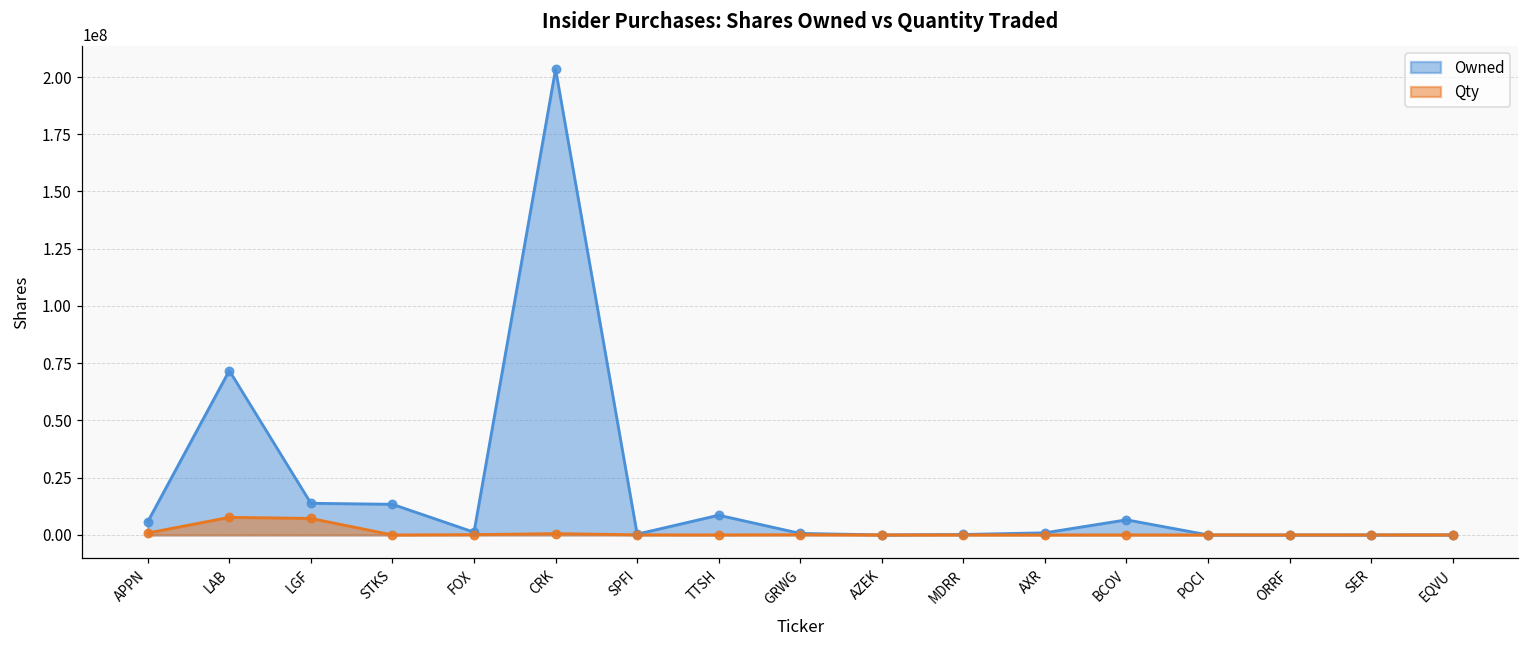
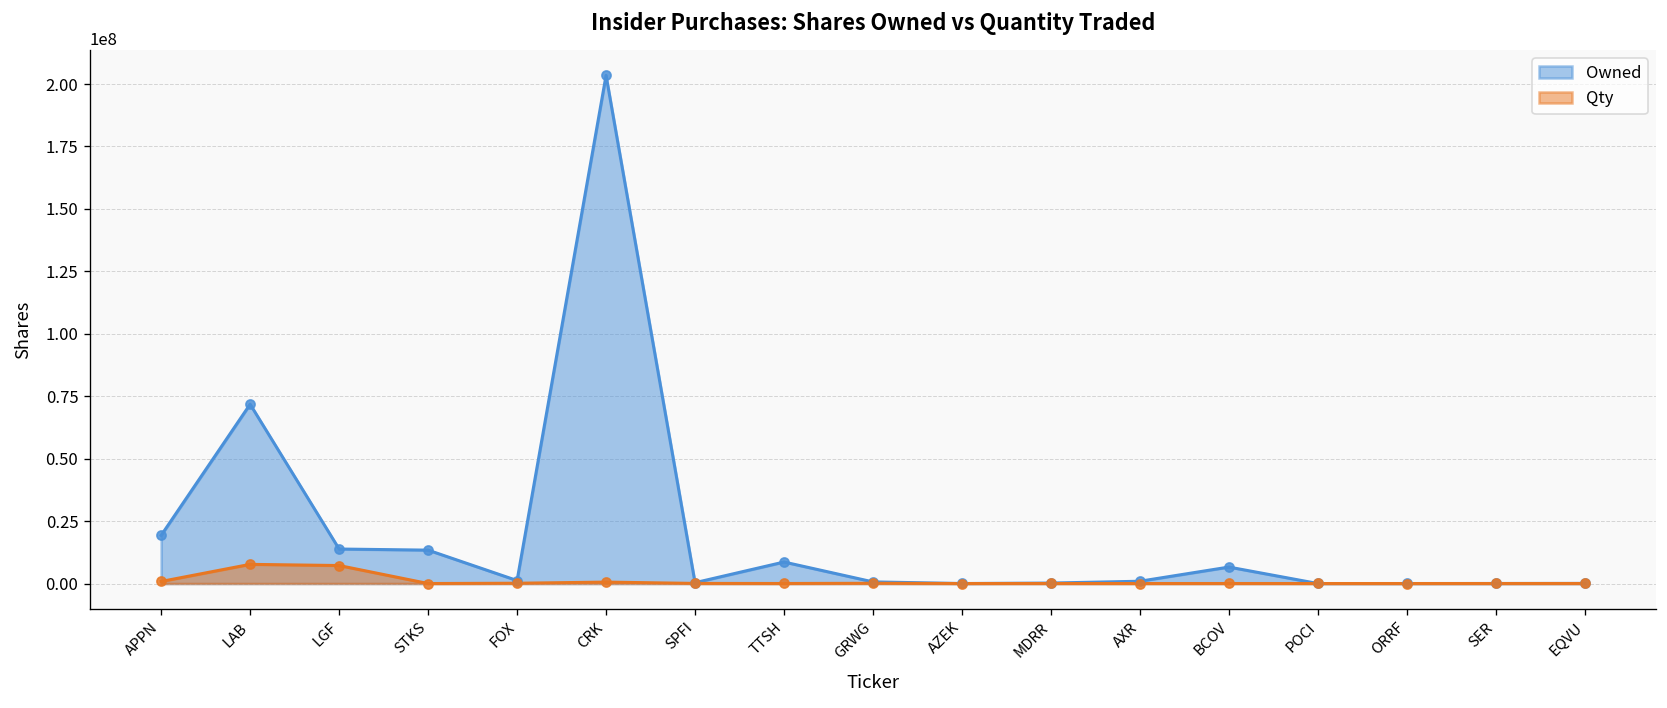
Owned, APPN: 6000000 -> 19000000
